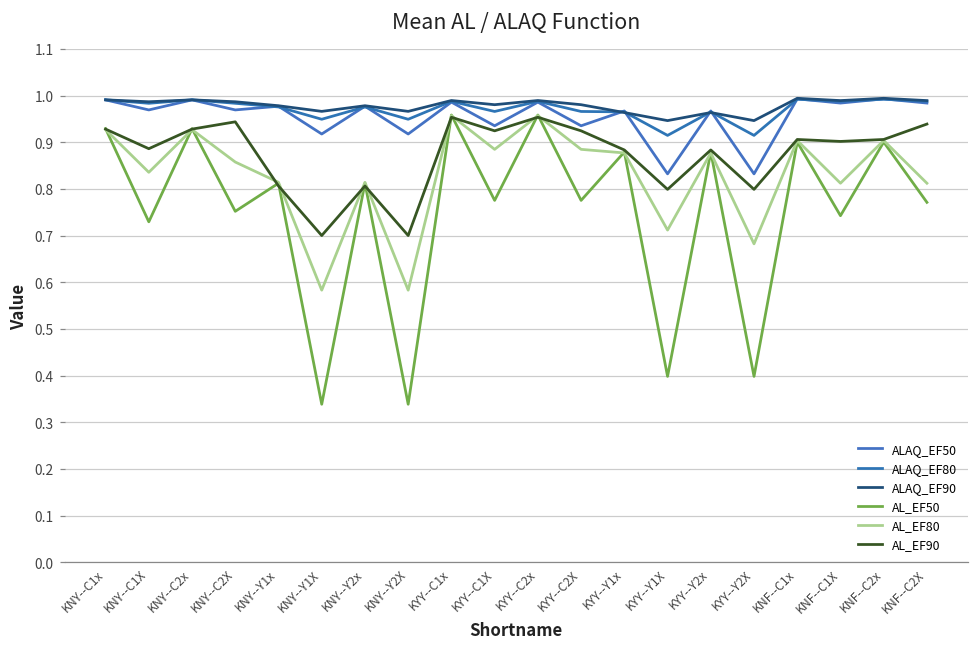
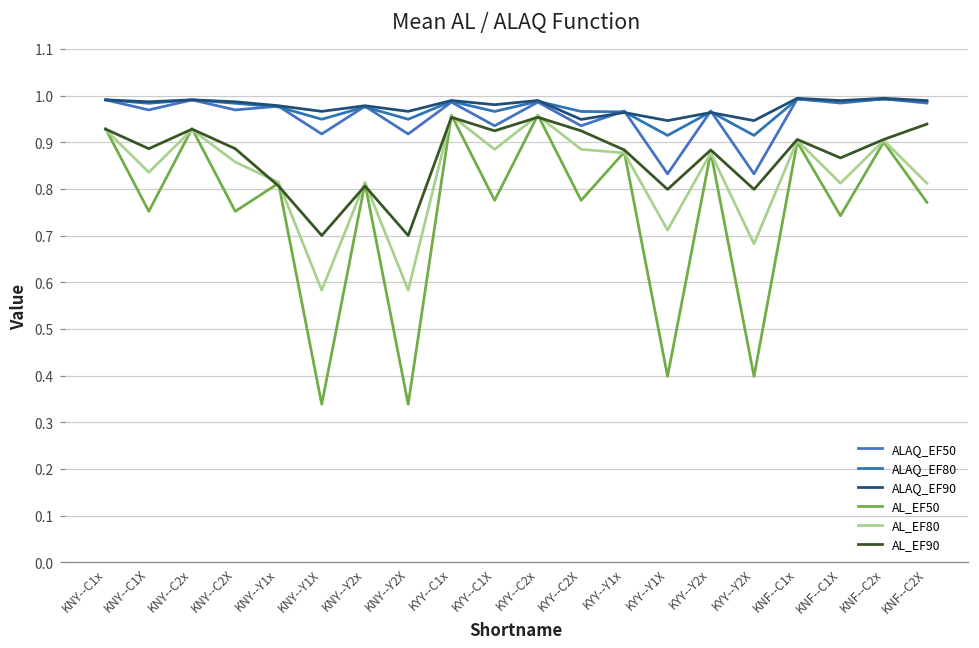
AL_EF50, KNY--C1X: 0.73 -> 0.75
AL_EF90, KNY--C2X: 0.94 -> 0.89
ALAQ_EF90, KYY--C2X: 0.98 -> 0.95
AL_EF90, KNF--C1X: 0.90 -> 0.87
